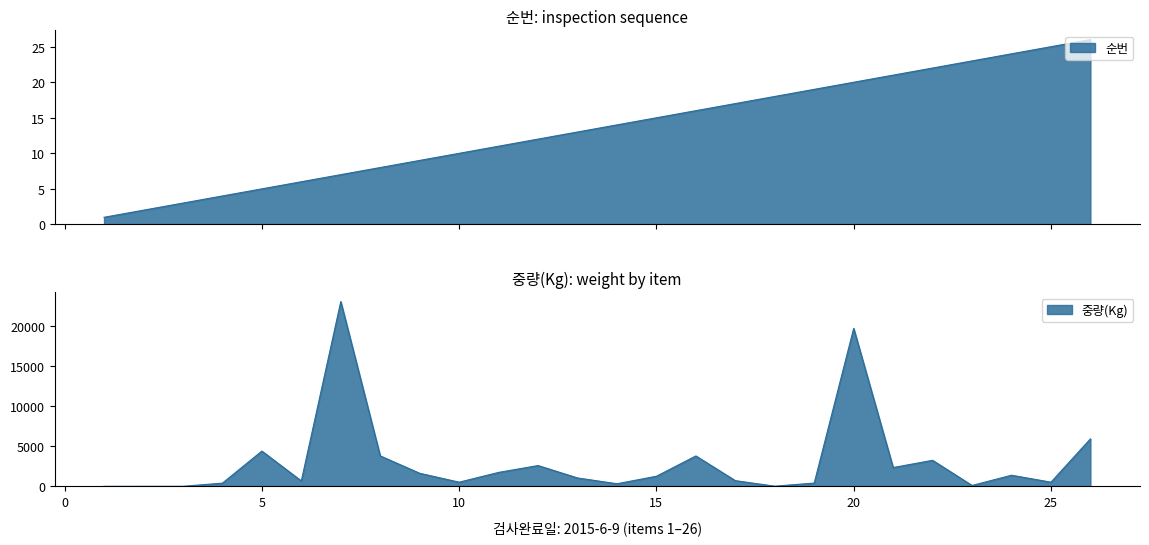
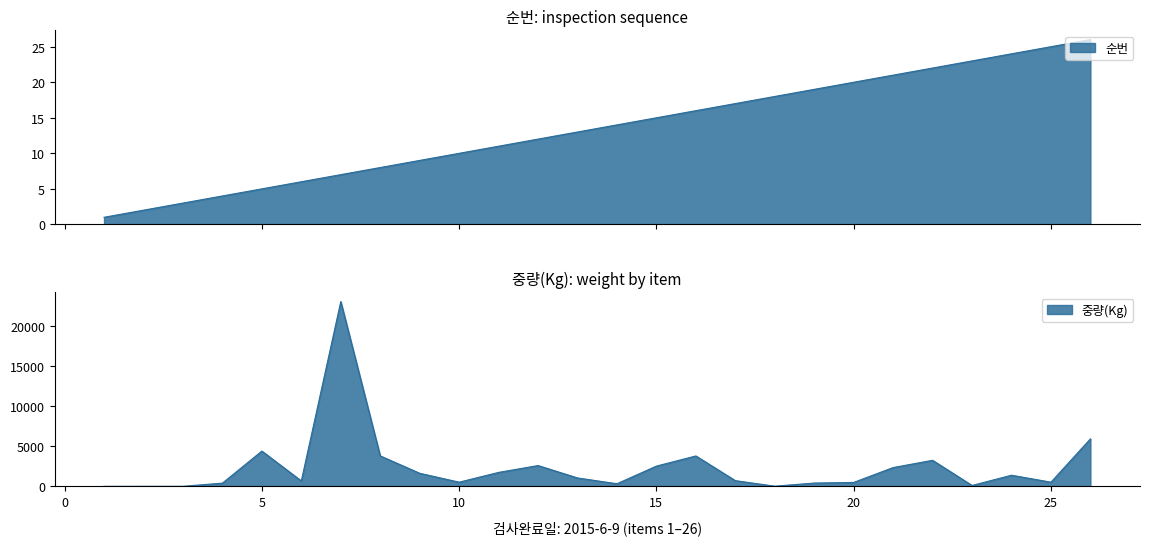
중량(Kg): weight by item, 15: 1000 -> 3000
중량(Kg): weight by item, 20: 20000 -> 0
